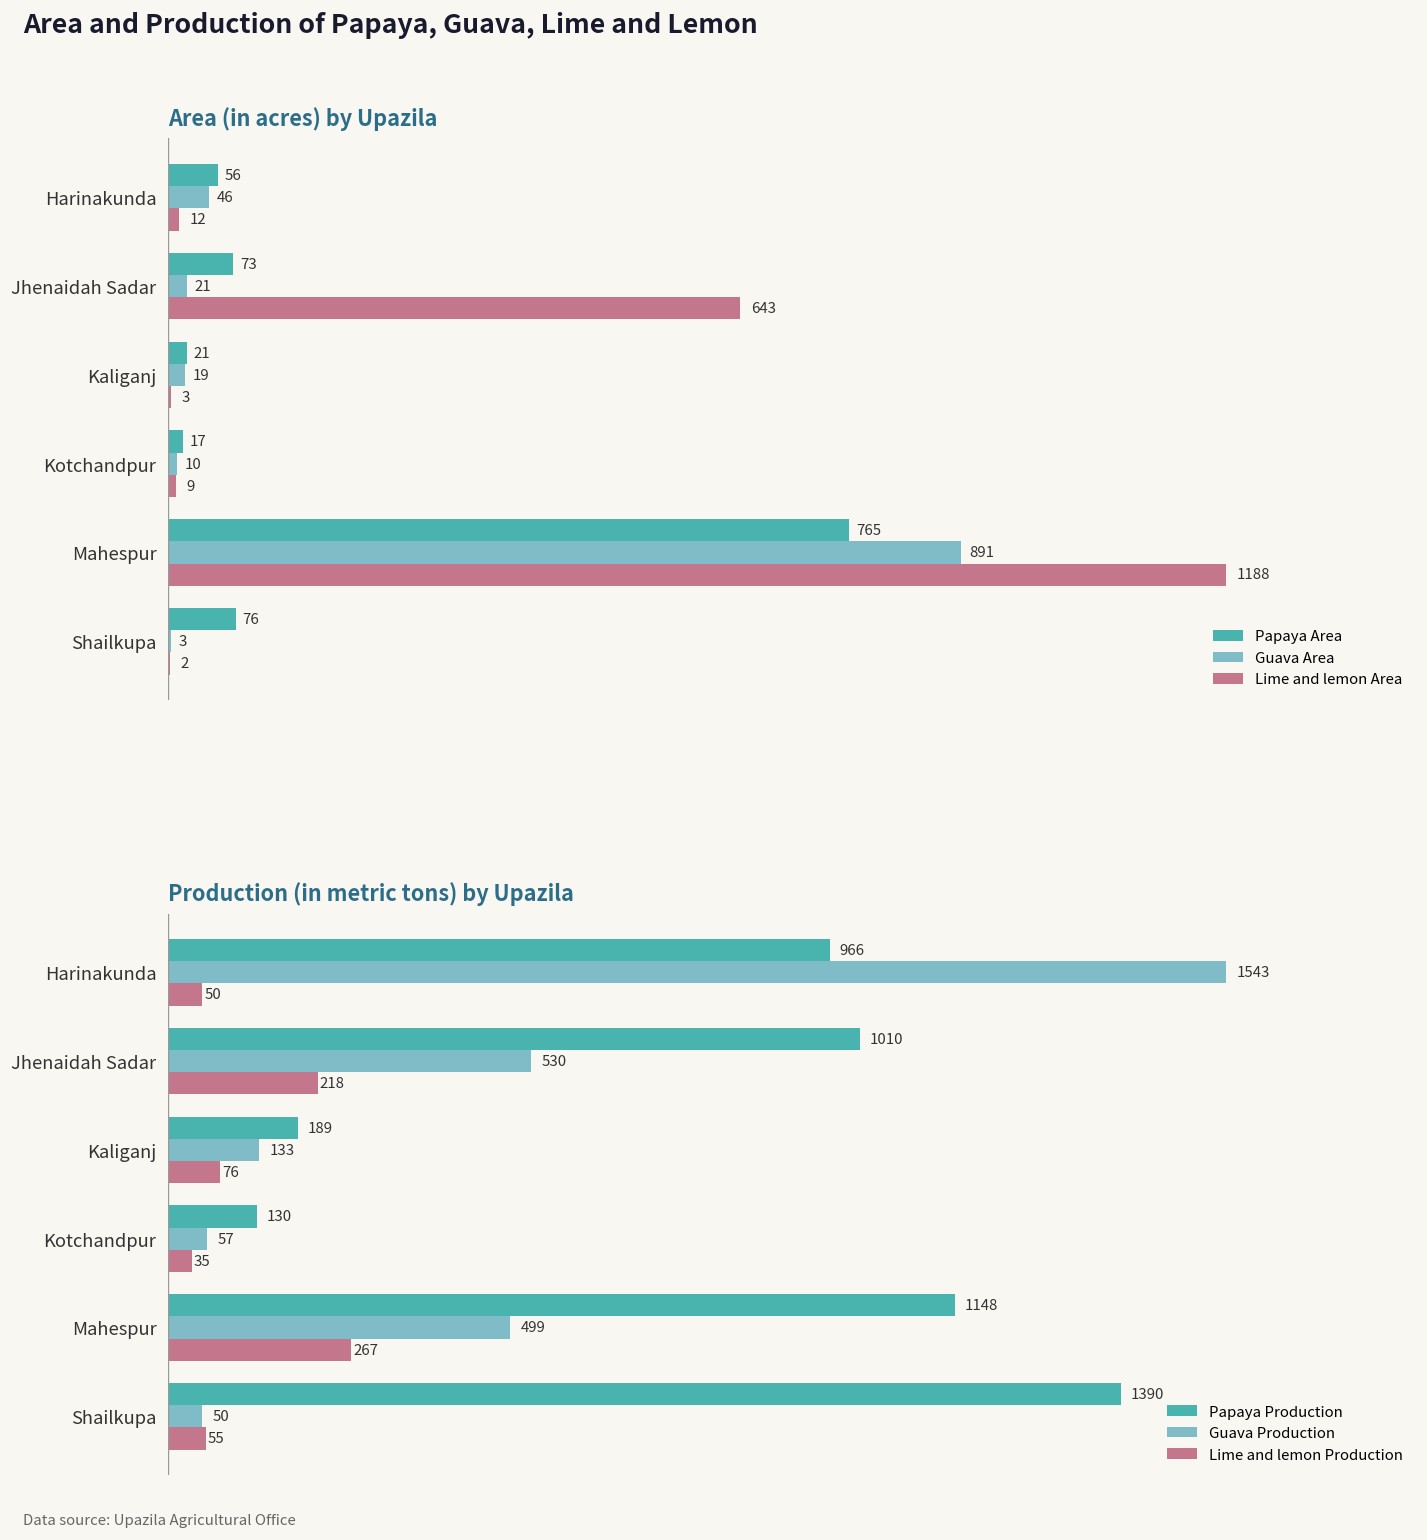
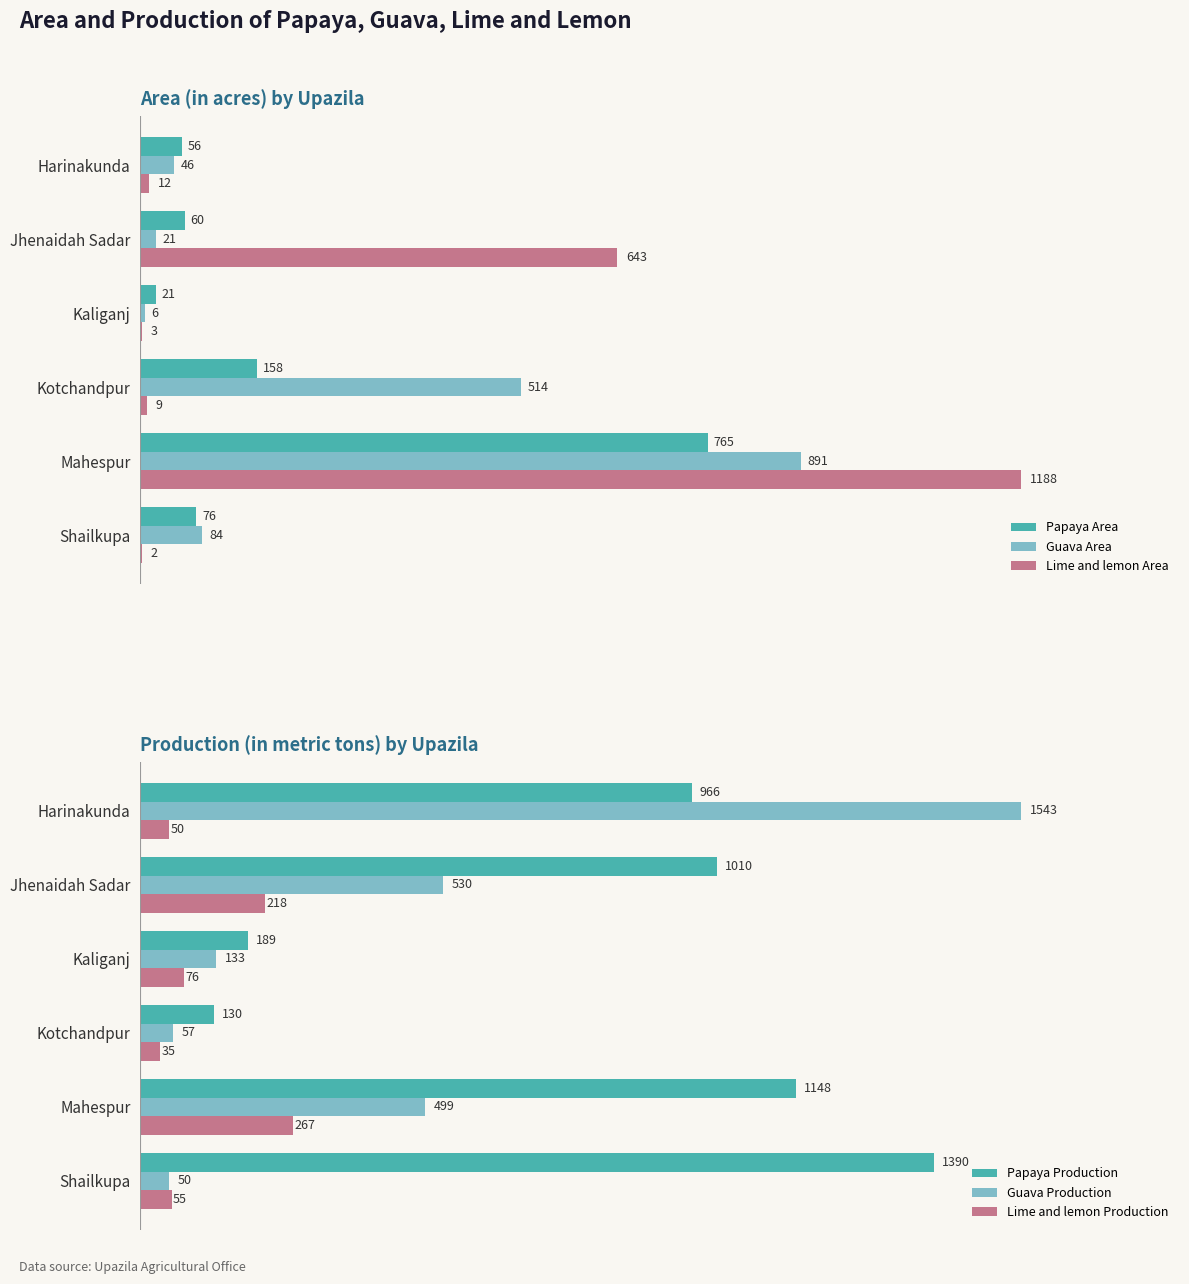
Area (in acres) by Upazila, Papaya Area, Jhenaidah Sadar: 73 -> 60
Area (in acres) by Upazila, Guava Area, Kaliganj: 19 -> 6
Area (in acres) by Upazila, Papaya Area, Kotchandpur: 17 -> 158
Area (in acres) by Upazila, Guava Area, Kotchandpur: 10 -> 514
Area (in acres) by Upazila, Guava Area, Shailkupa: 3 -> 84
